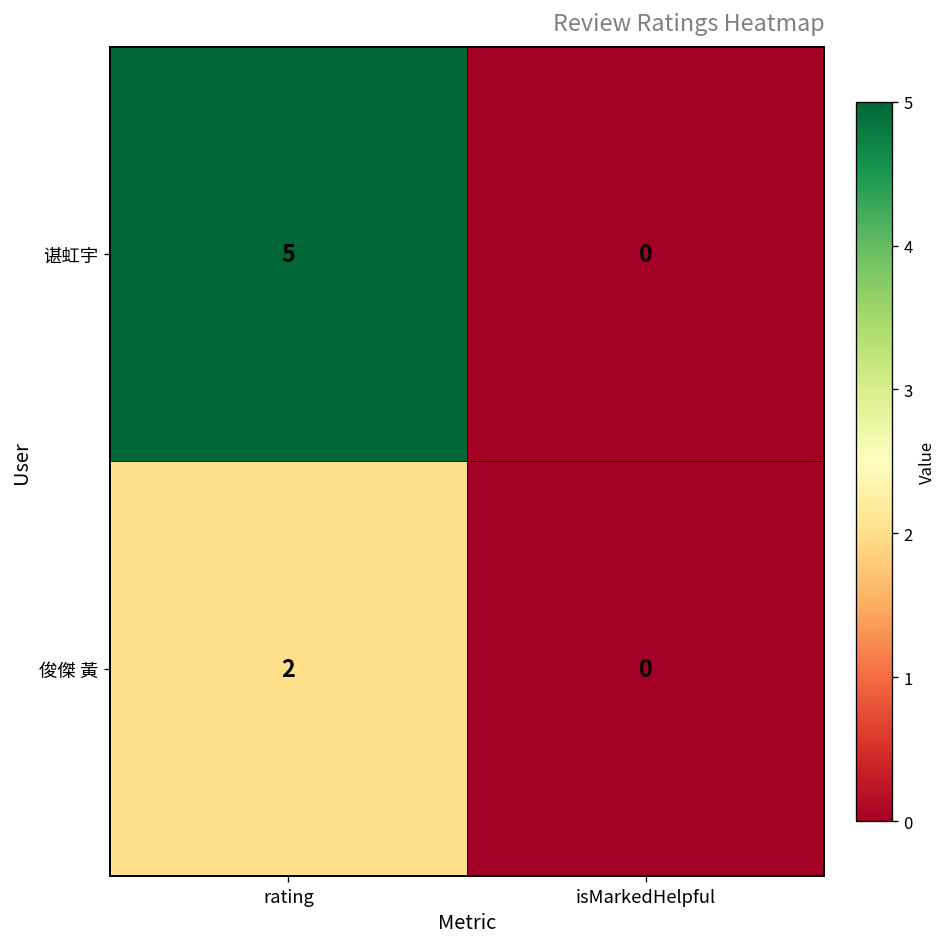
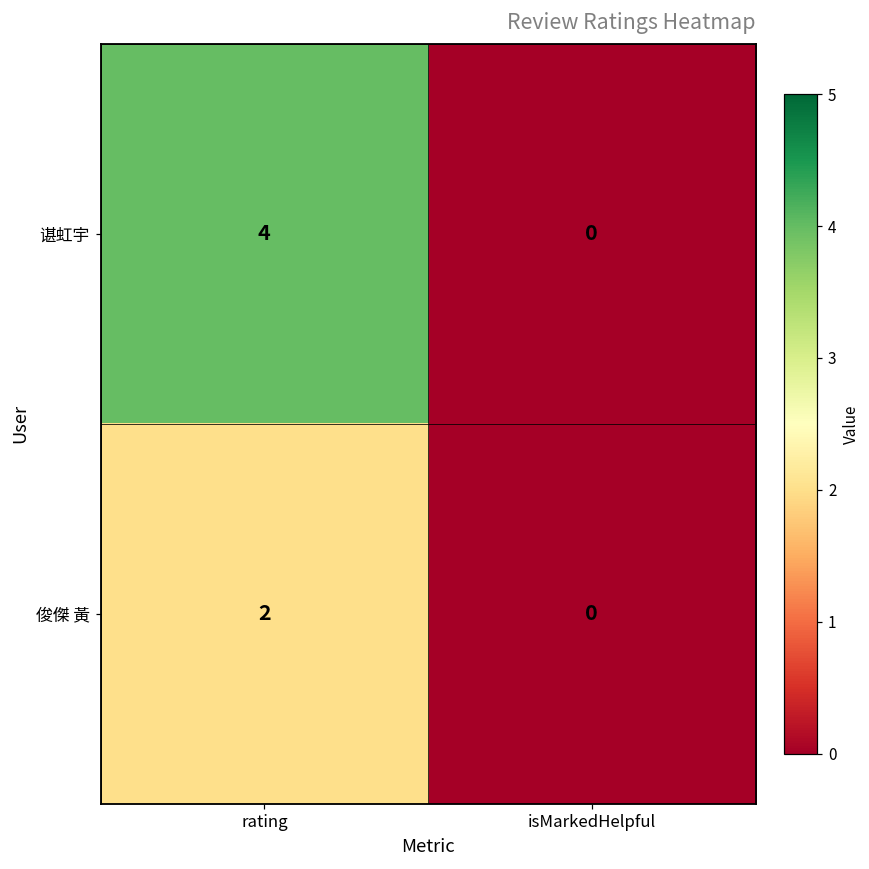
谌虹宇, rating: 5 -> 4
